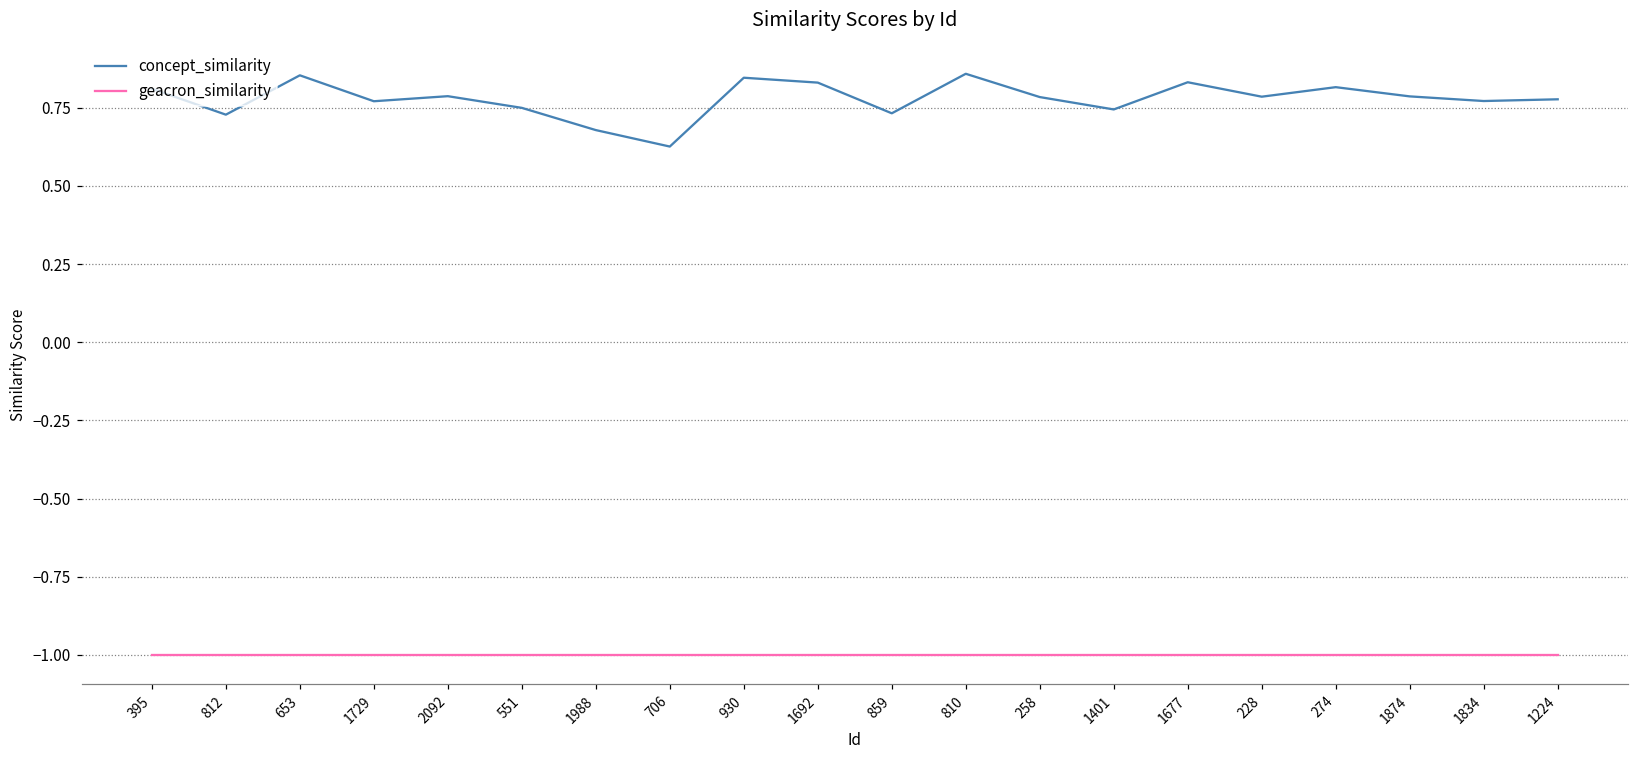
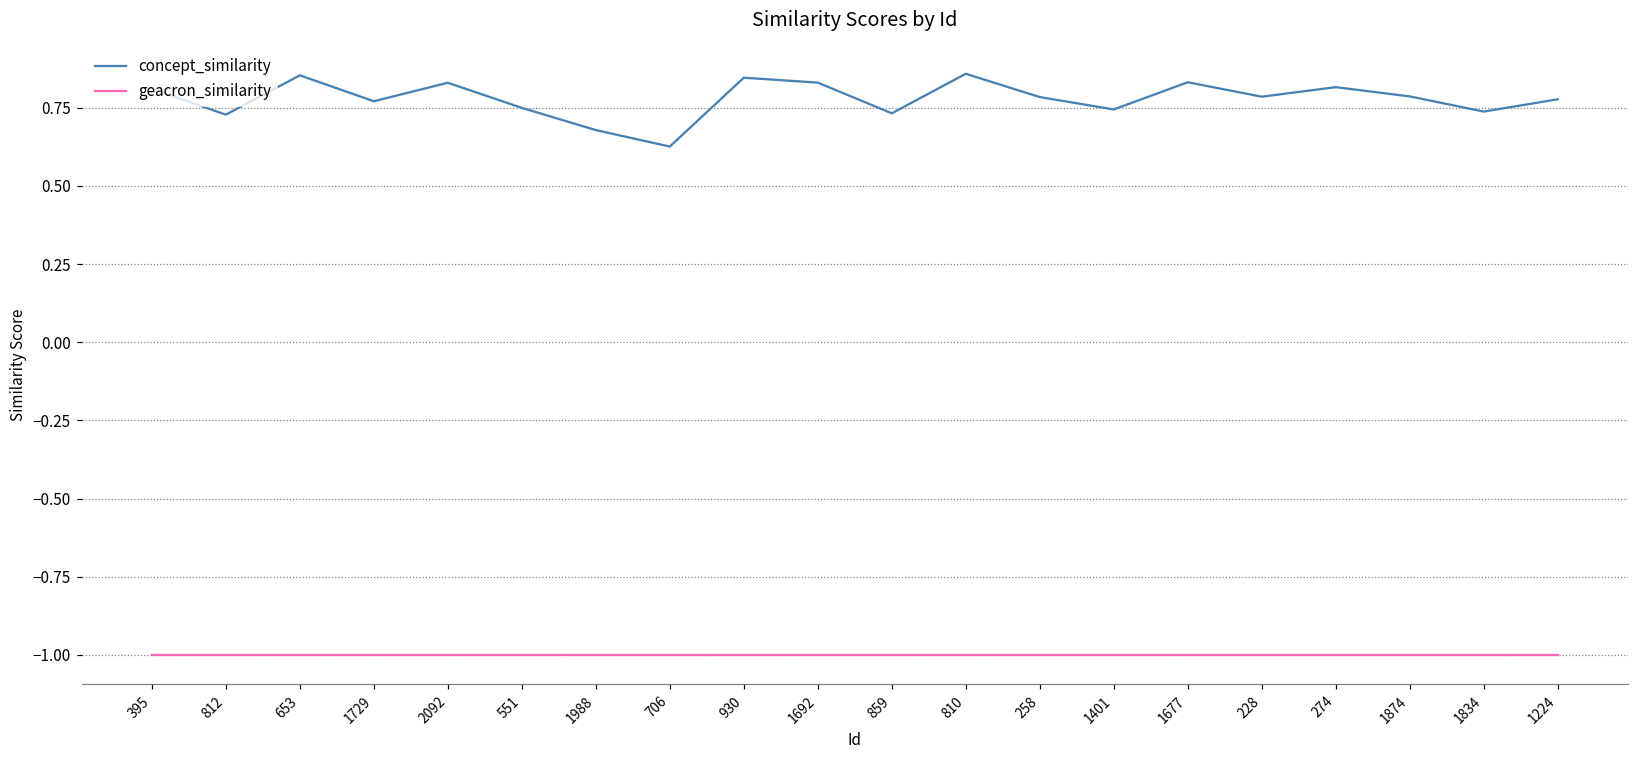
concept_similarity, 2092: 0.79 -> 0.83
concept_similarity, 1834: 0.77 -> 0.74
